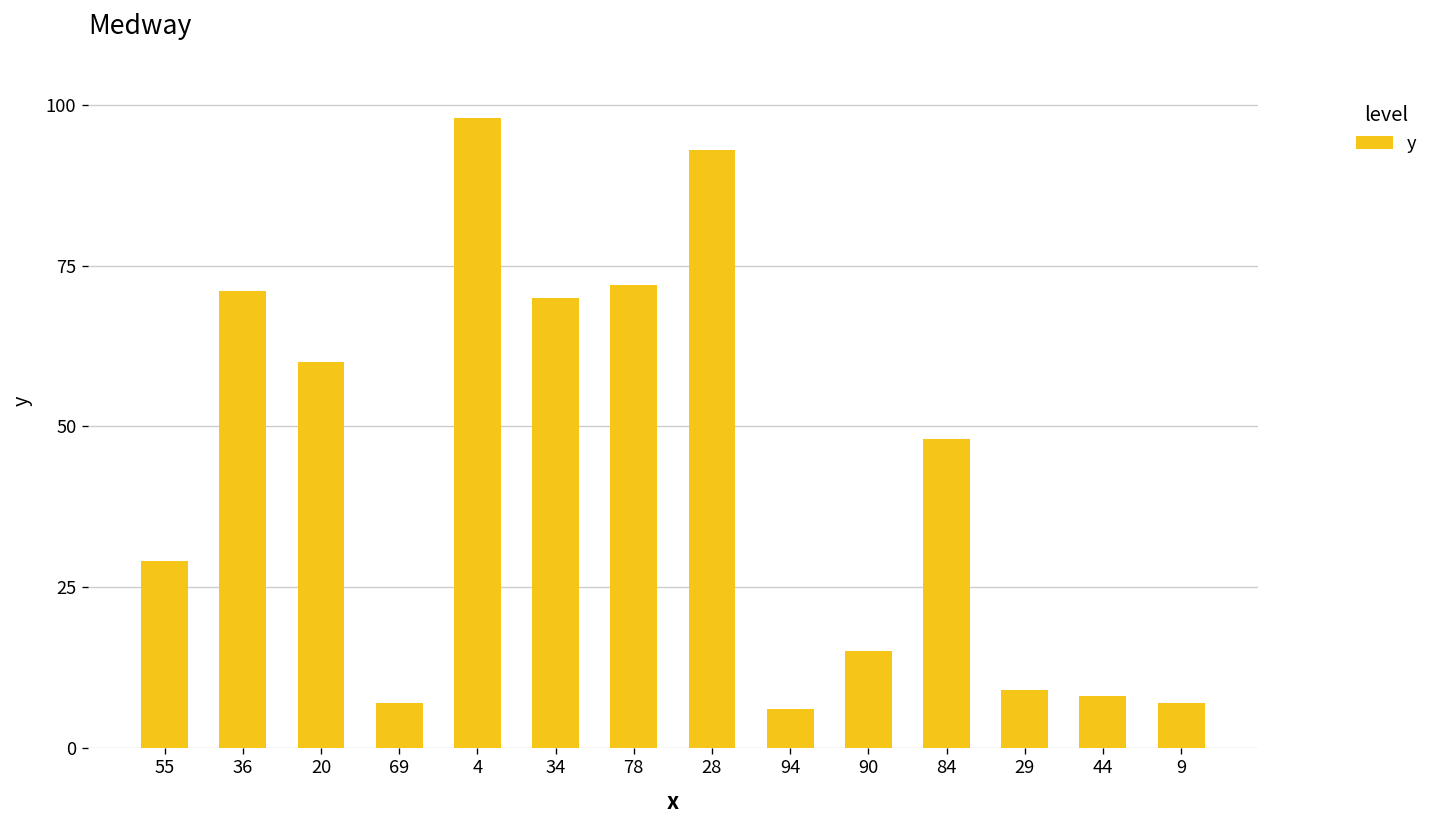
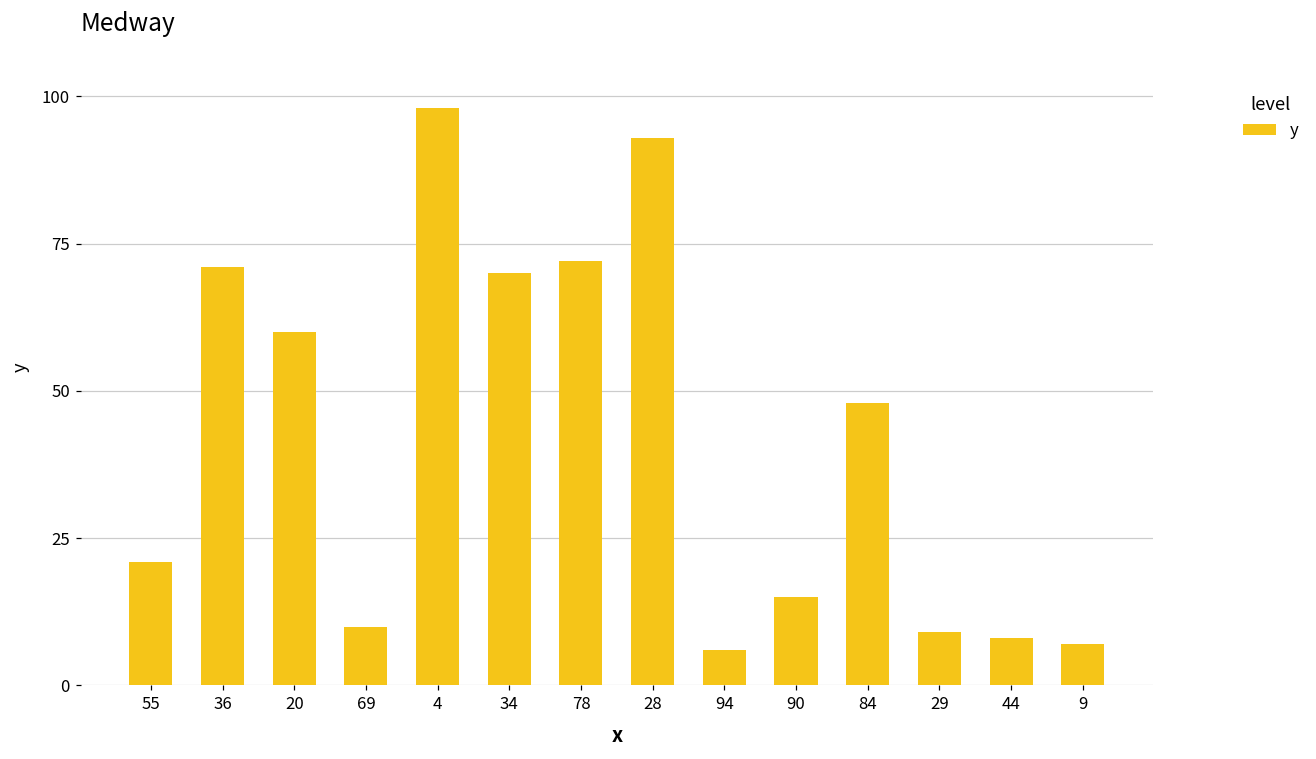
55: 29 -> 21
69: 7 -> 10
